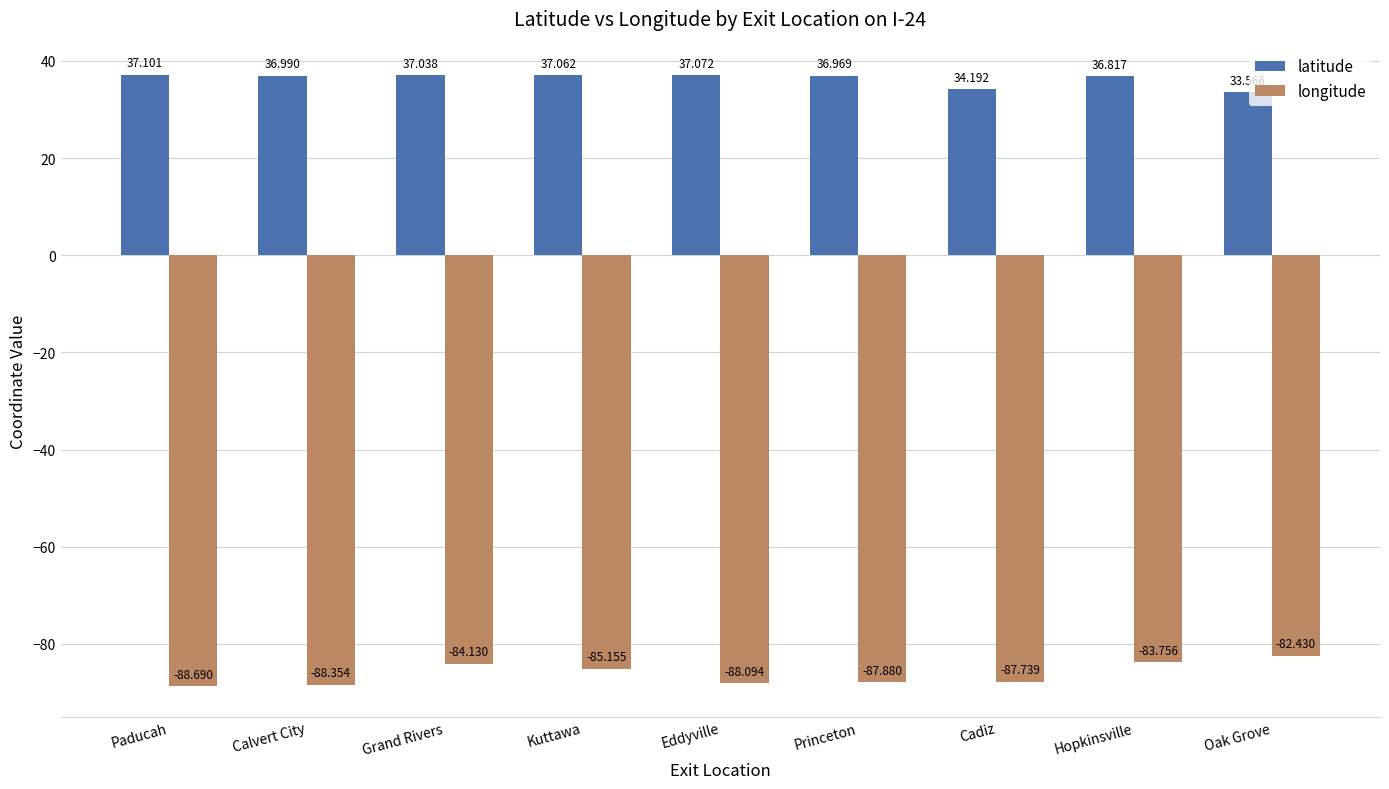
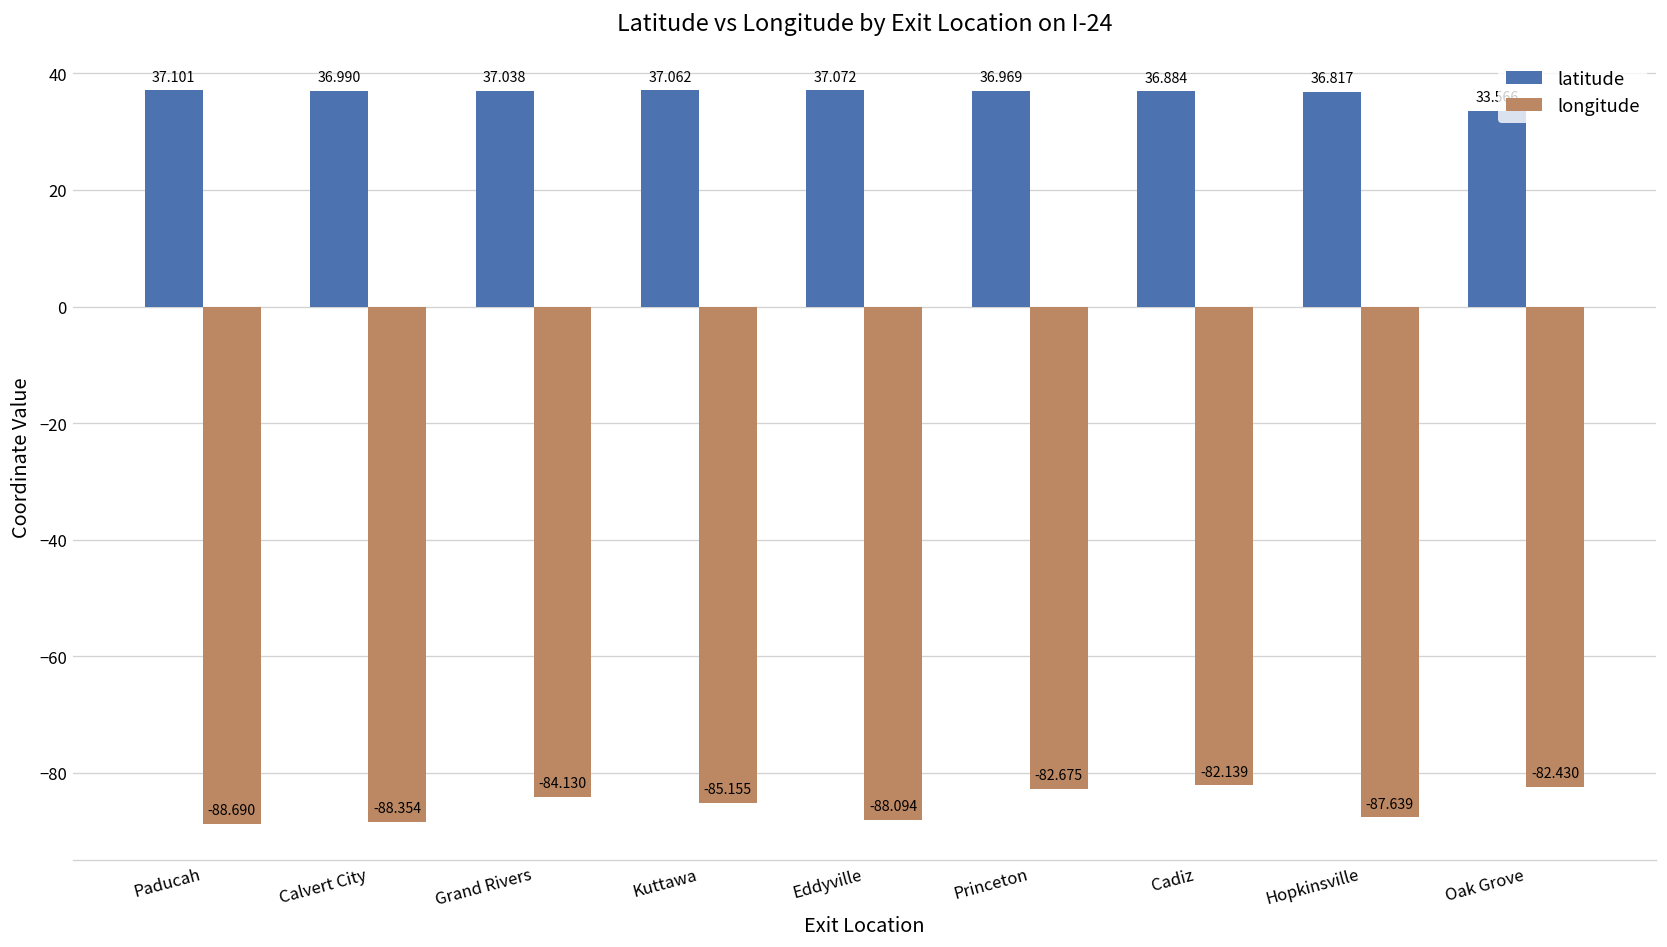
longitude, Princeton: -87.880 -> -82.675
latitude, Cadiz: 34.192 -> 36.884
longitude, Cadiz: -87.739 -> -82.139
longitude, Hopkinsville: -83.756 -> -87.639
